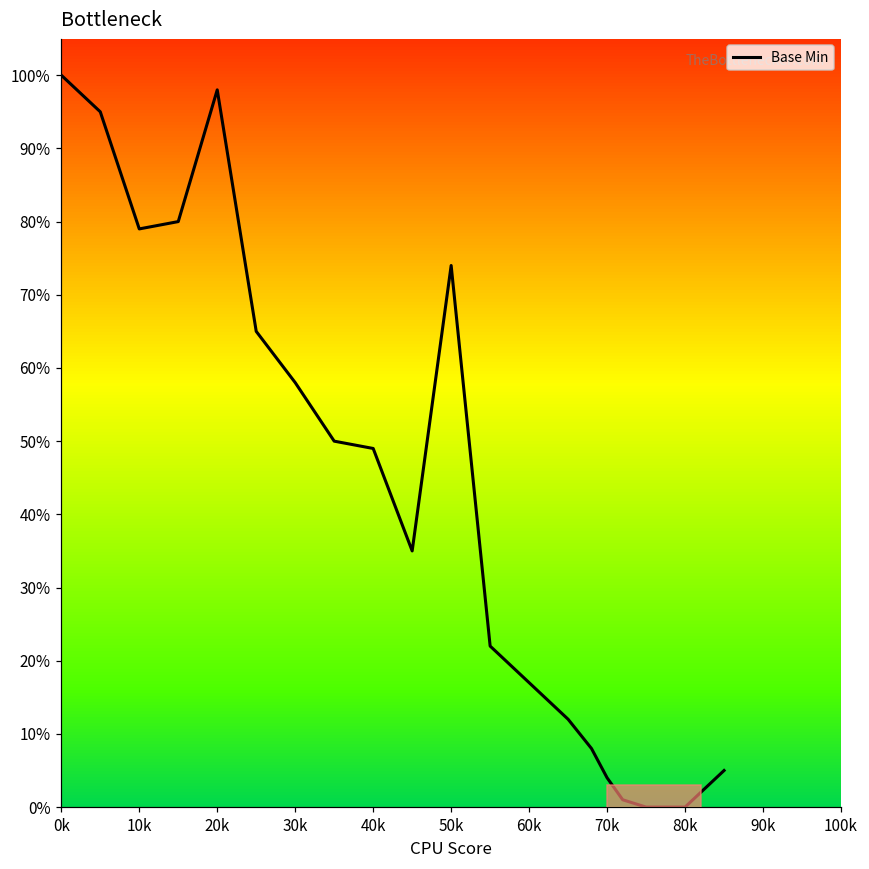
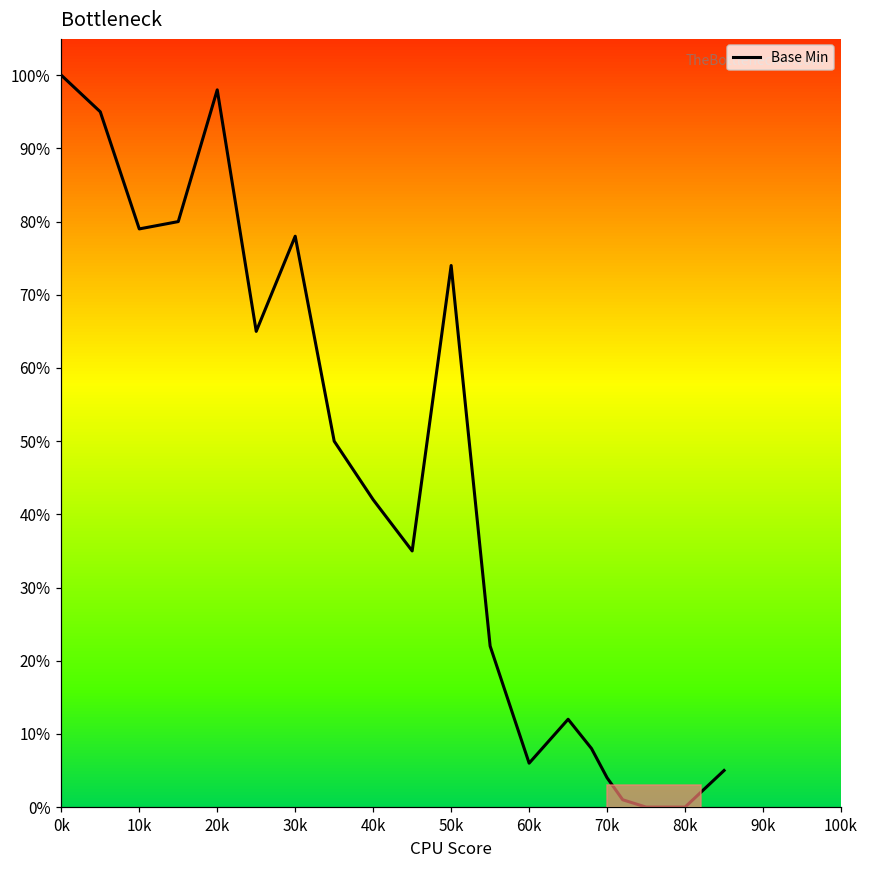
30k: 58% -> 78%
40k: 49% -> 42%
60k: 17% -> 6%
